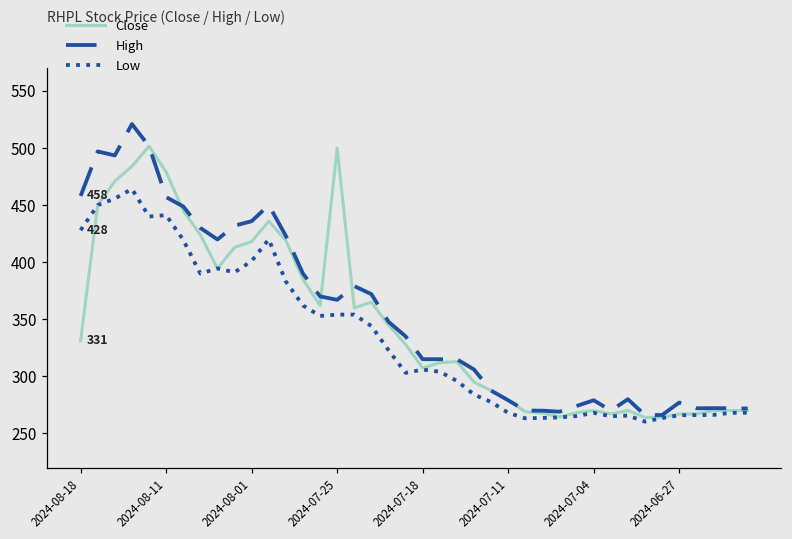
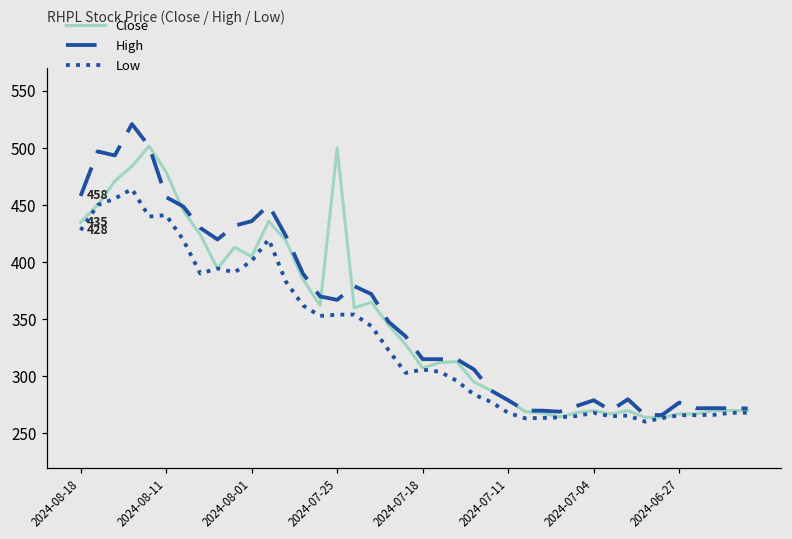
Close, 2024-08-18: 331 -> 435
Close, 2024-08-01: 418 -> 405
